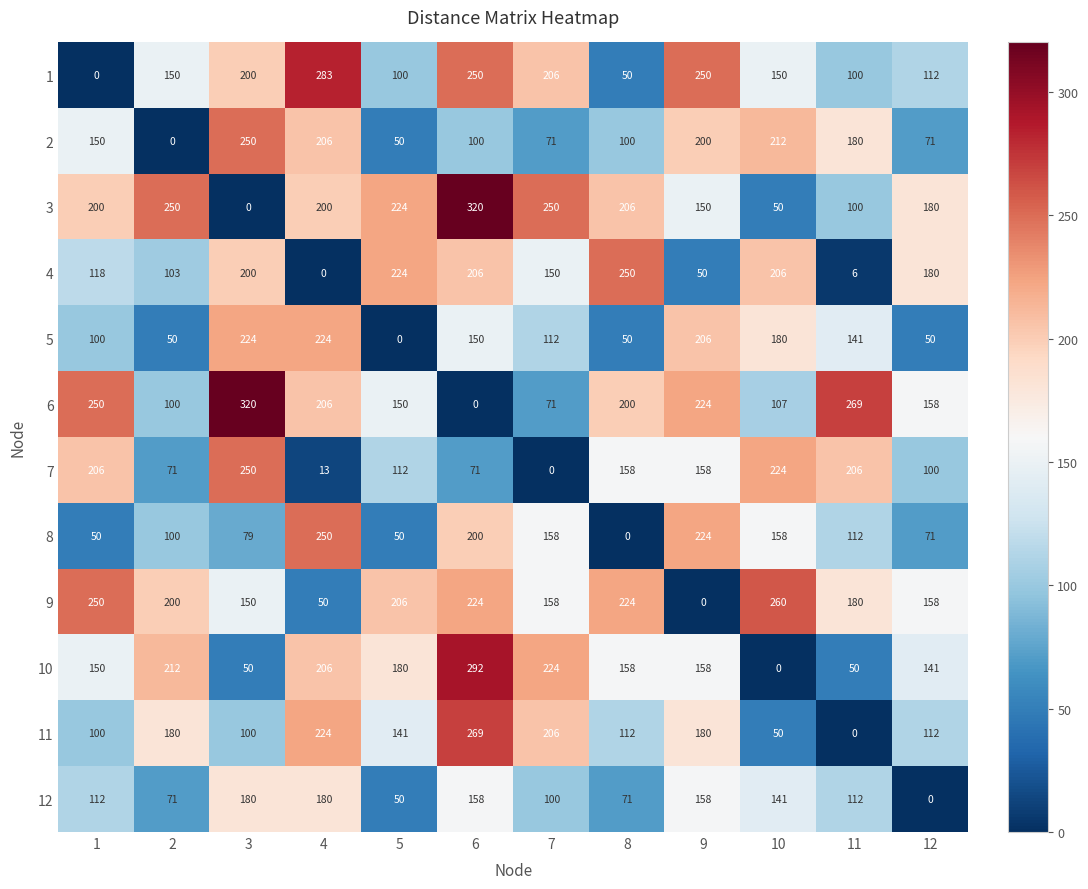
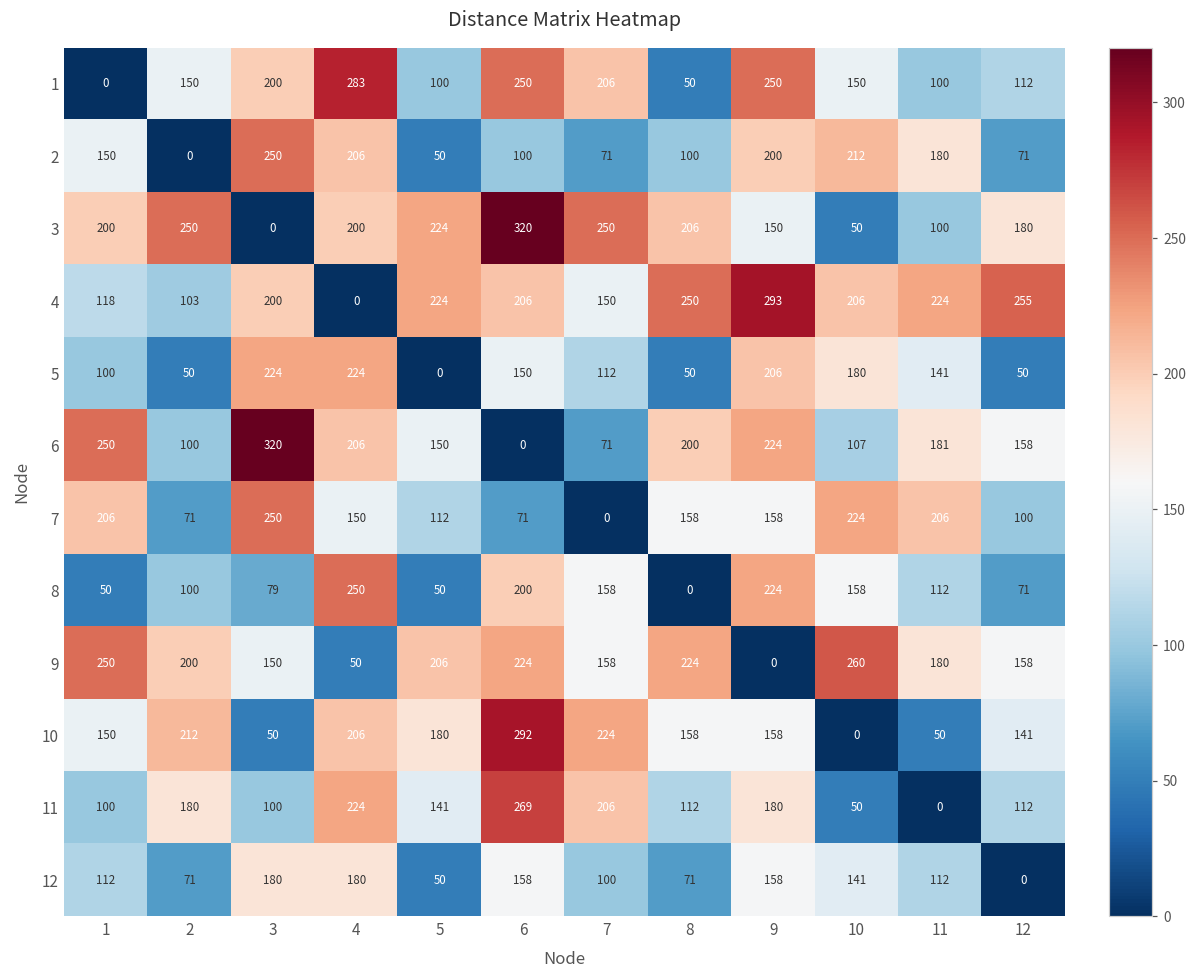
4, 9: 50 -> 293
4, 11: 6 -> 224
4, 12: 180 -> 255
6, 11: 269 -> 181
7, 4: 13 -> 150
